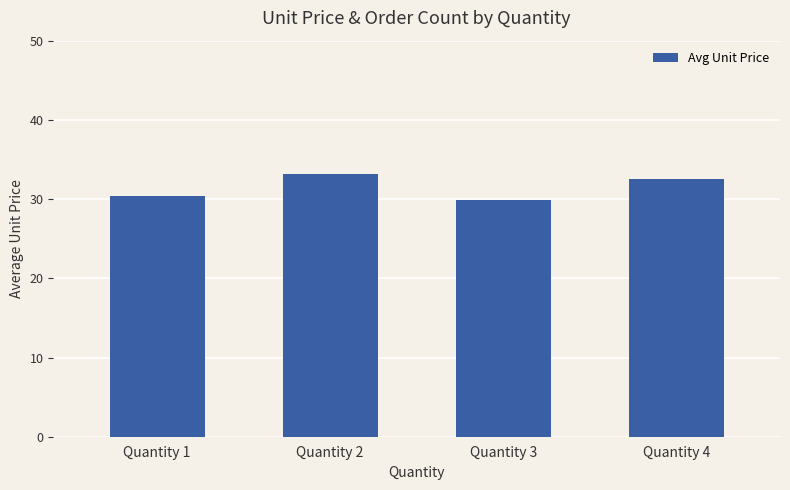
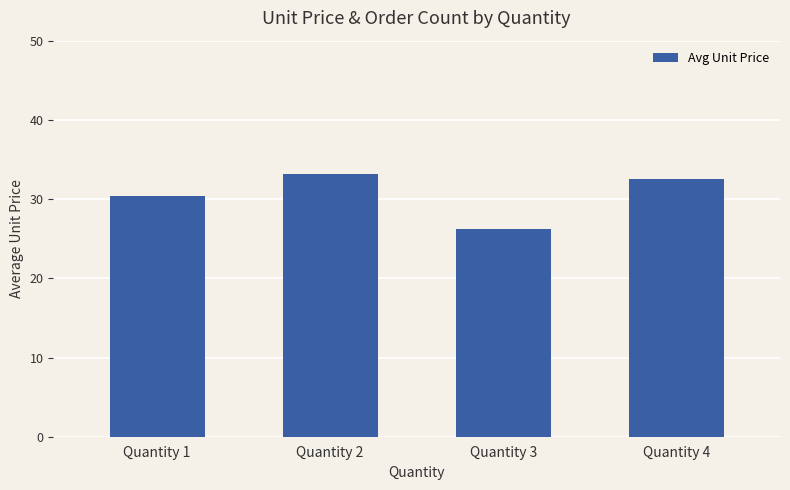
Quantity 3: 30 -> 26
